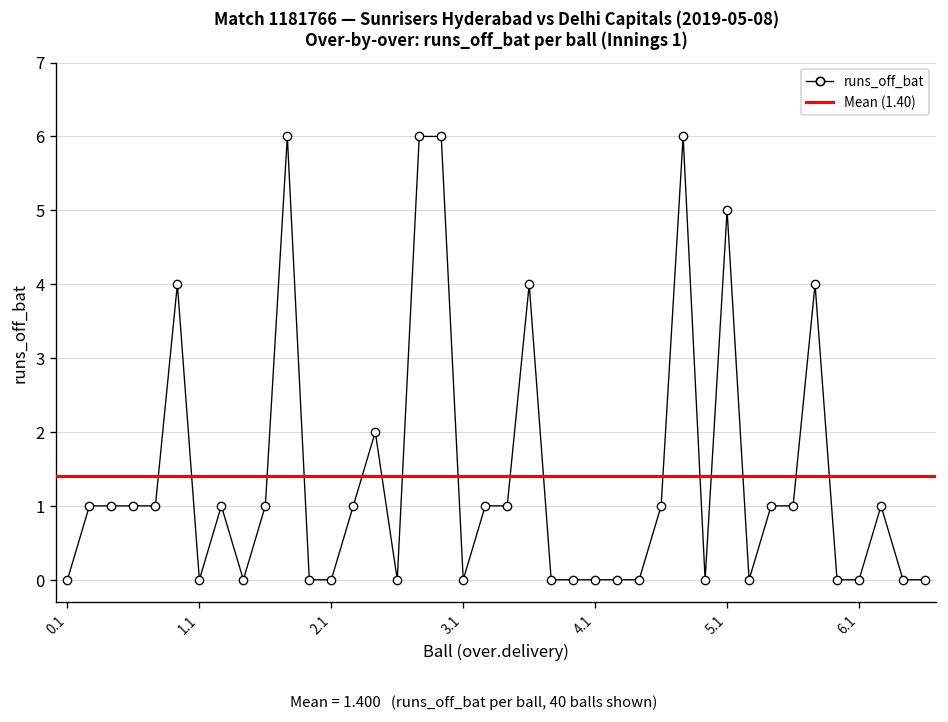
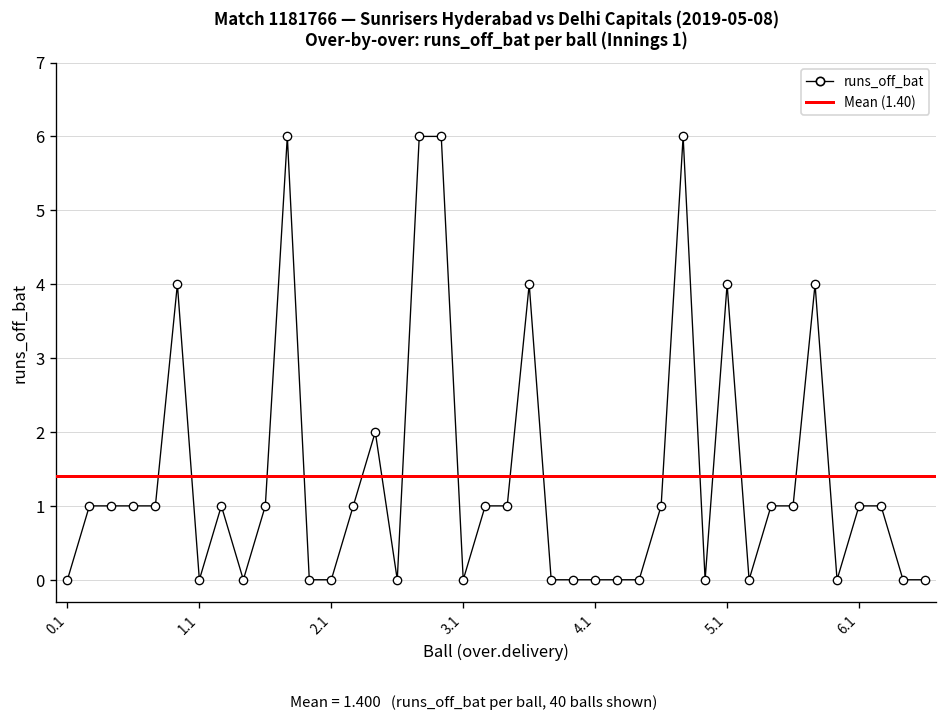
5.1: 5 -> 4
6.1: 0 -> 1
